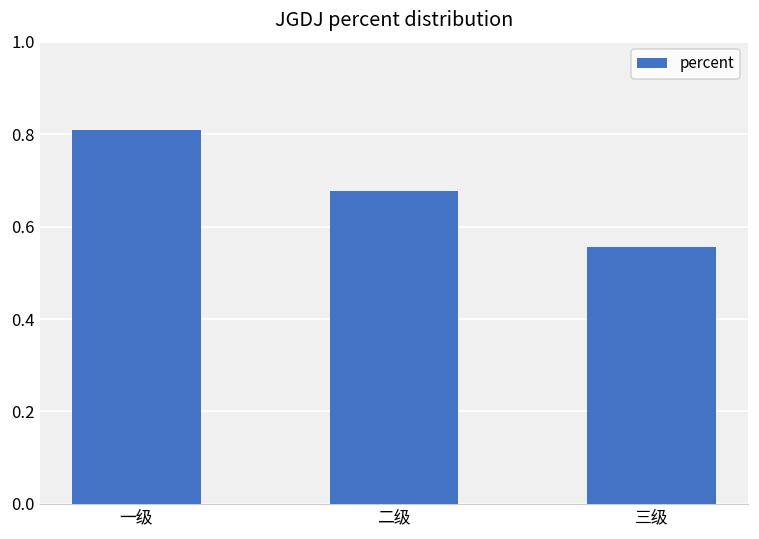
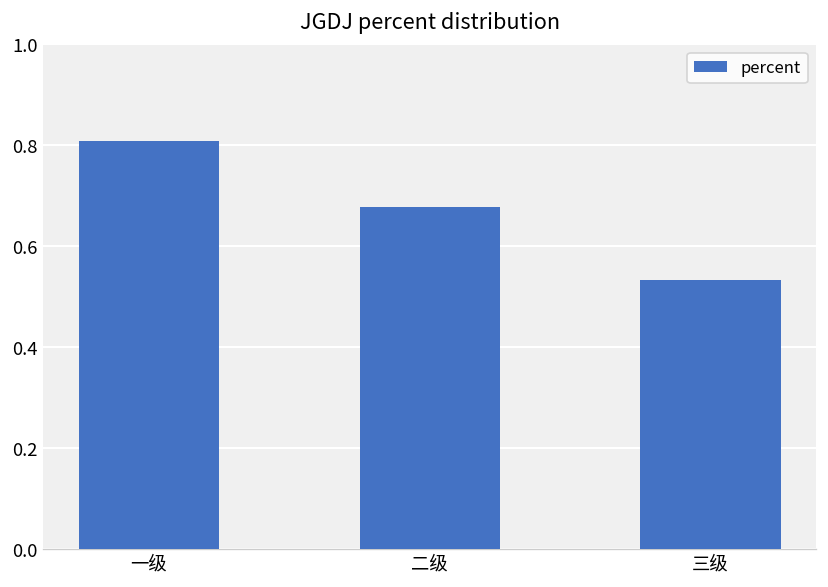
三级: 0.56 -> 0.53
